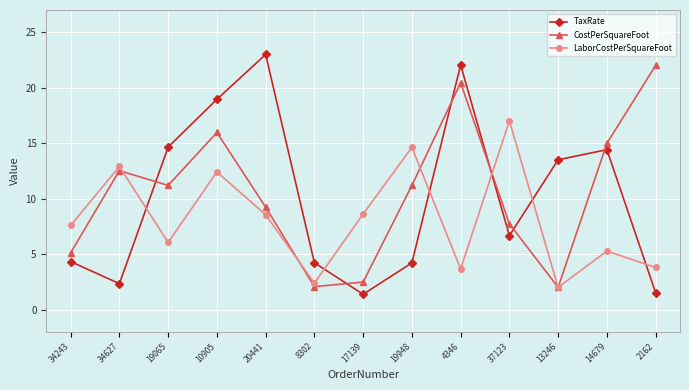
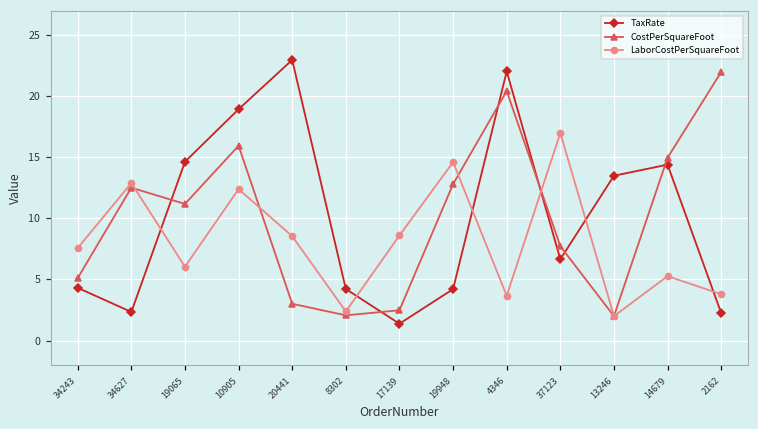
CostPerSquareFoot, 20441: 9.2 -> 3.0
CostPerSquareFoot, 19948: 11.2 -> 12.8
TaxRate, 2162: 1.5 -> 2.2
